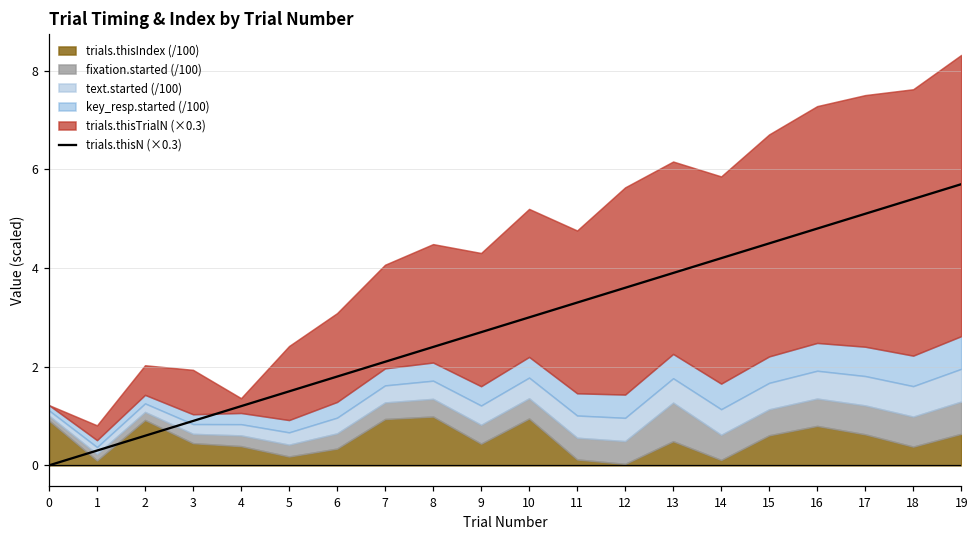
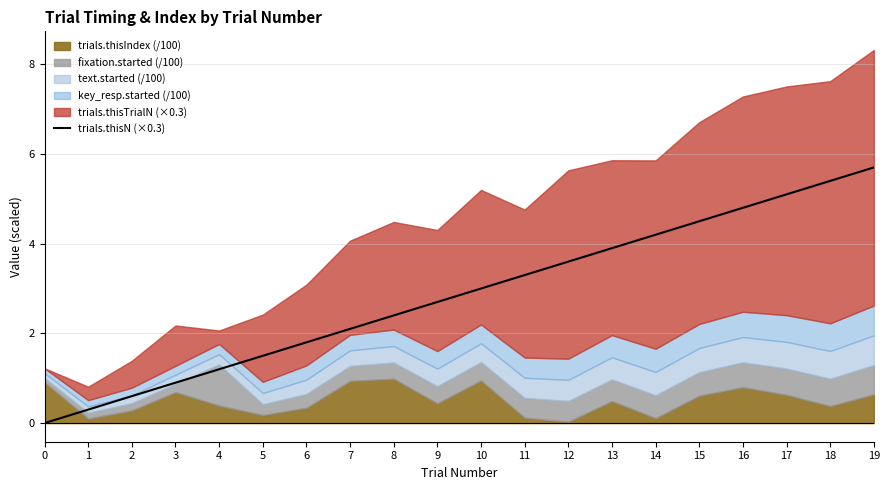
trials.thisIndex (/100), 2: 0.9 -> 0.3
trials.thisIndex (/100), 3: 0.5 -> 0.7
fixation.started (/100), 4: 0.2 -> 0.9
fixation.started (/100), 13: 0.8 -> 0.5
